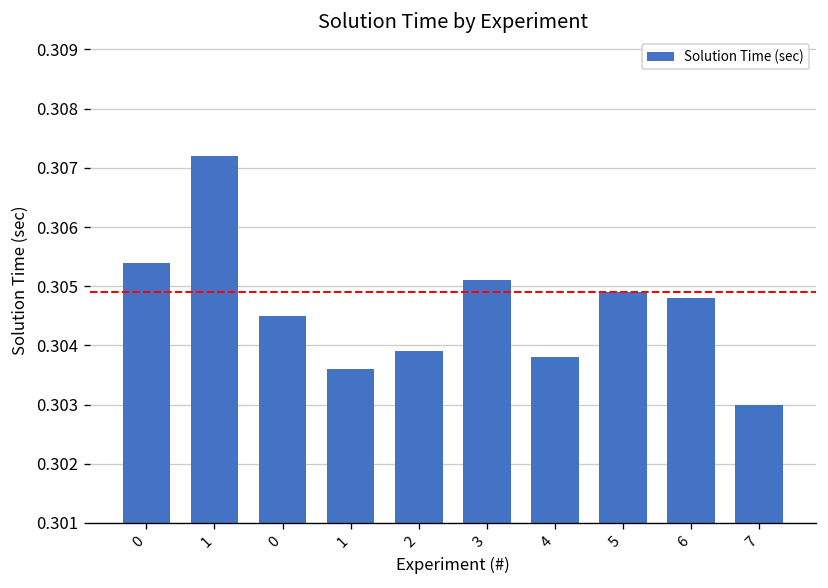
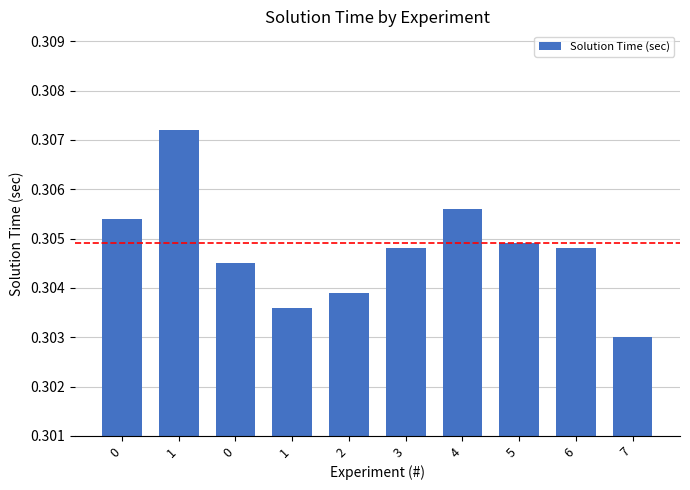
3: 0.3051 -> 0.3048
4: 0.3038 -> 0.3056
